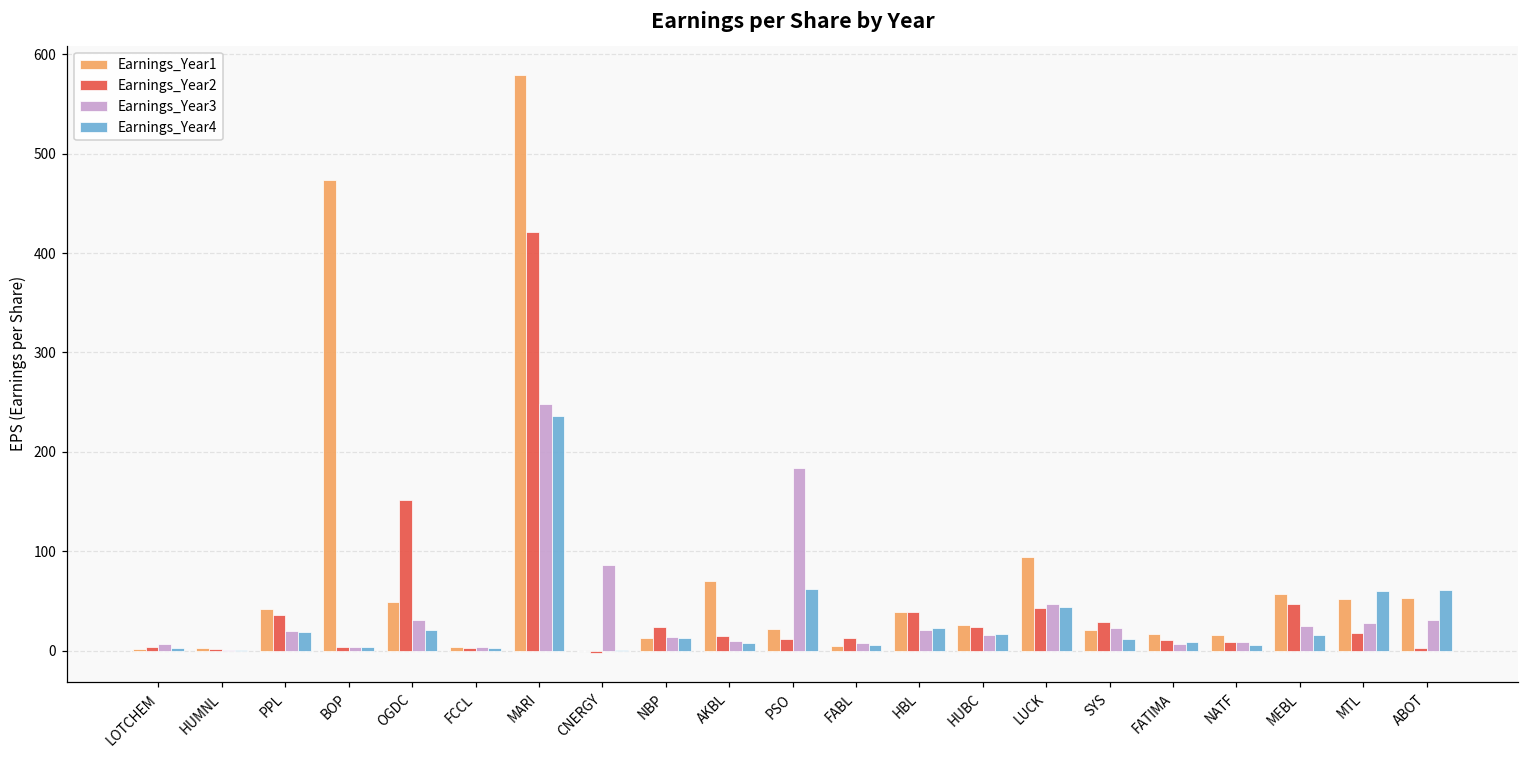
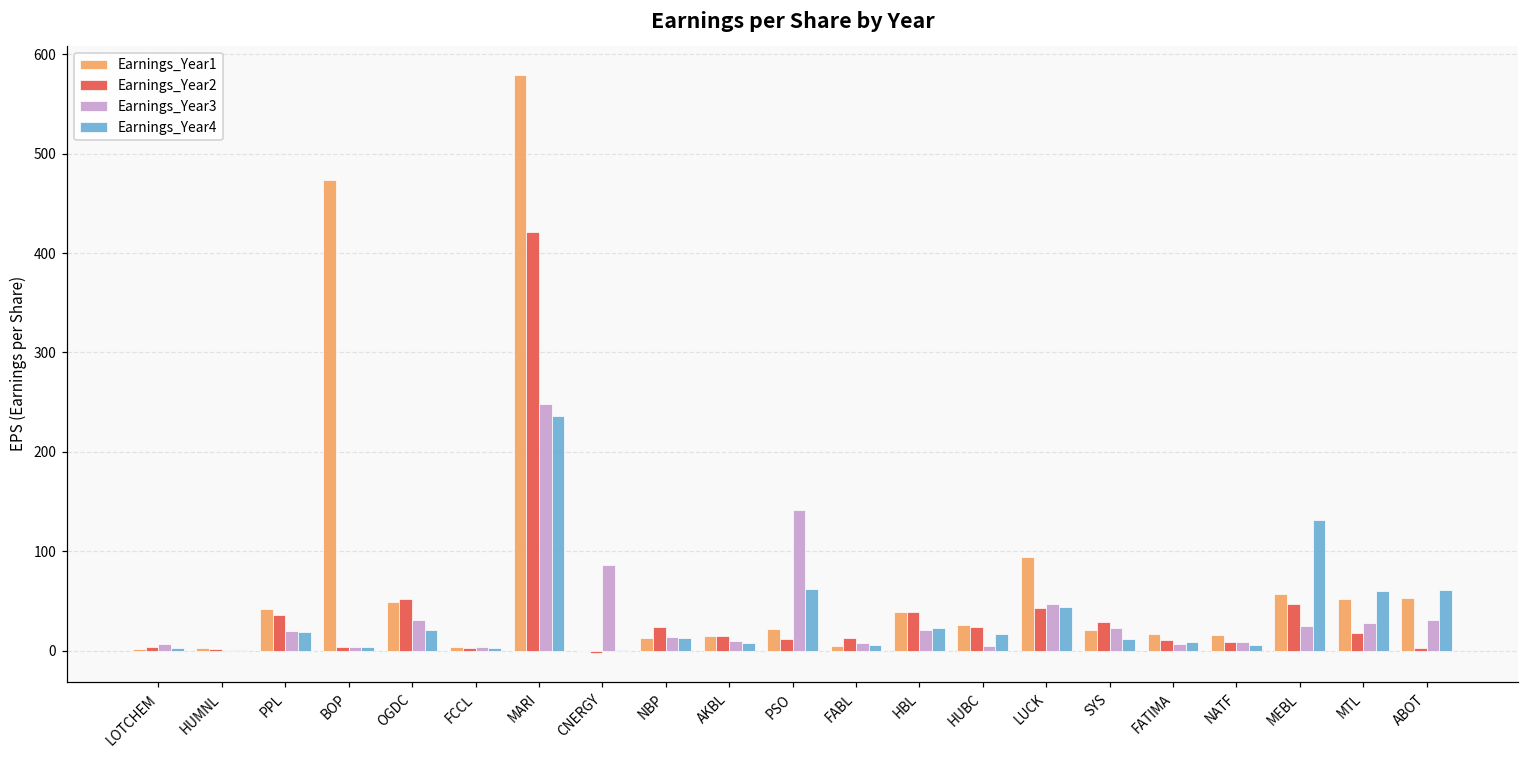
Earnings_Year2, OGDC: 150 -> 50
Earnings_Year1, AKBL: 70 -> 10
Earnings_Year3, PSO: 180 -> 140
Earnings_Year3, HUBC: 20 -> 10
Earnings_Year4, MEBL: 20 -> 130
